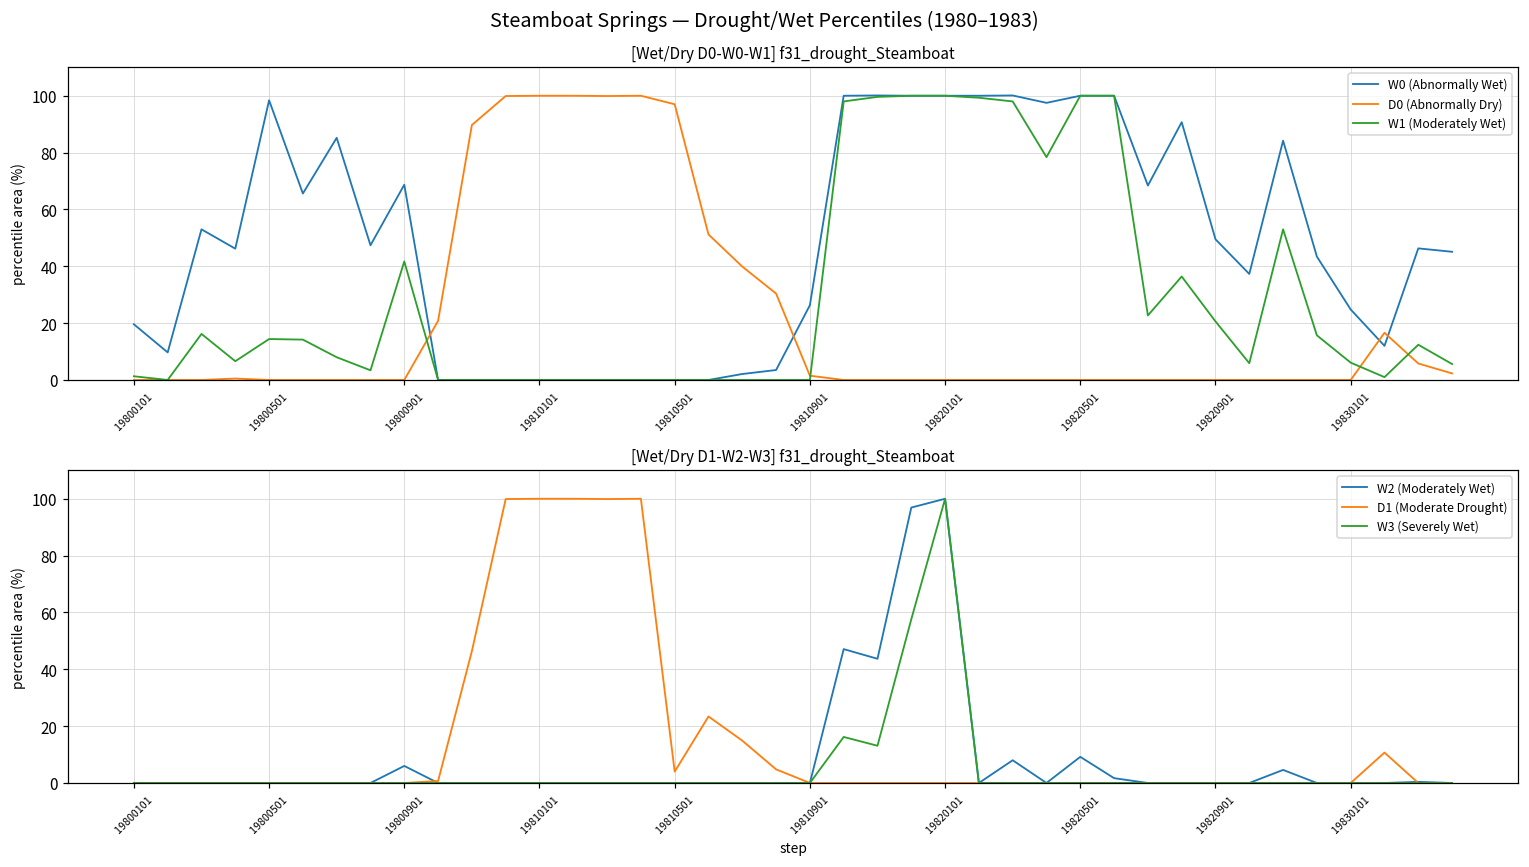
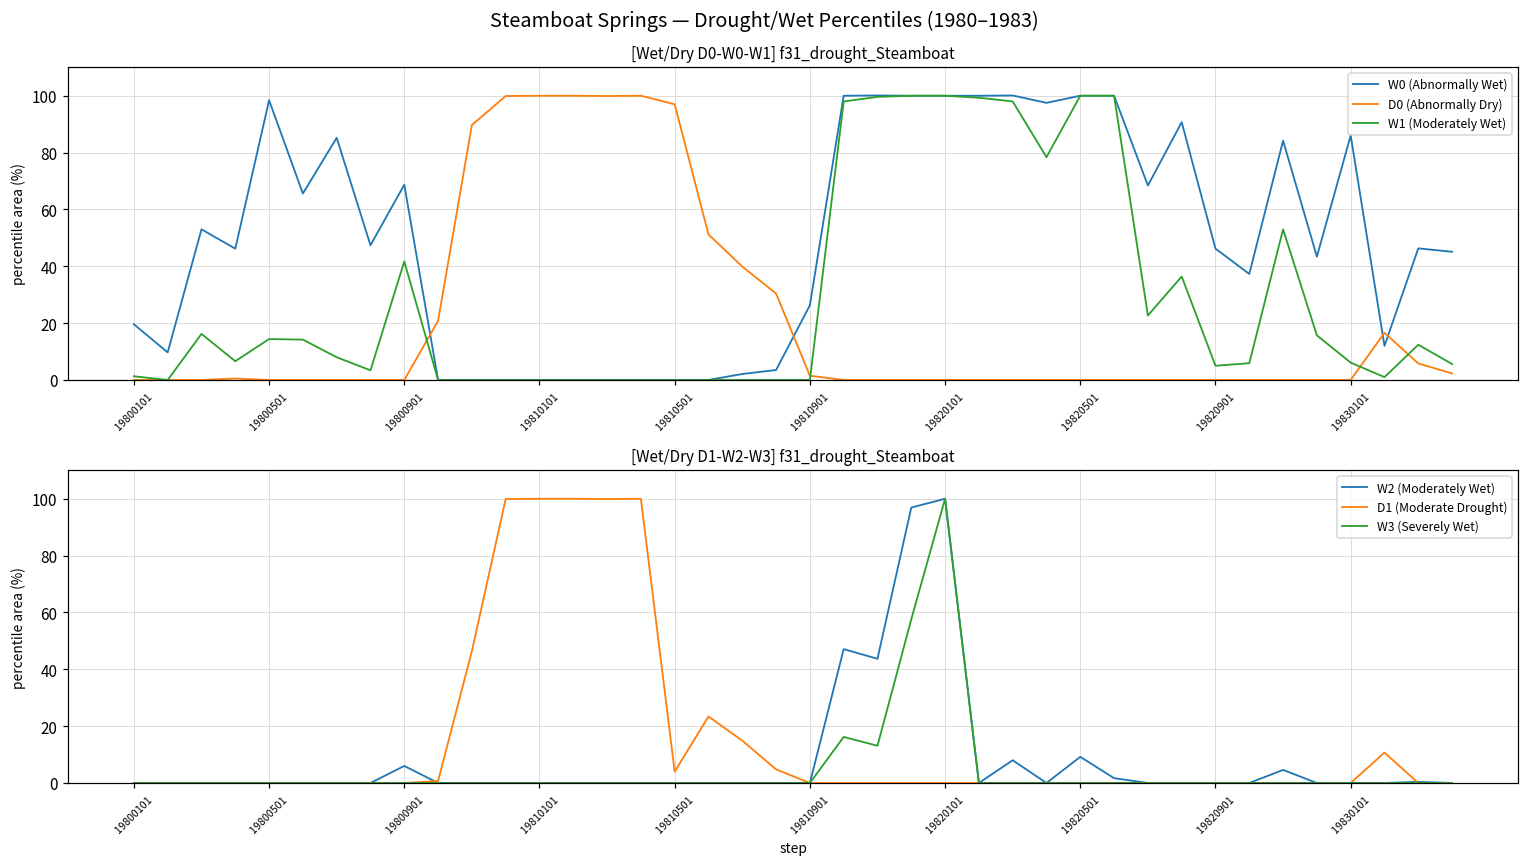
[Wet/Dry D0-W0-W1] f31_drought_Steamboat, W0 (Abnormally Wet), 19820901: 50 -> 46
[Wet/Dry D0-W0-W1] f31_drought_Steamboat, W1 (Moderately Wet), 19820901: 21 -> 5
[Wet/Dry D0-W0-W1] f31_drought_Steamboat, W0 (Abnormally Wet), 19830101: 25 -> 86
